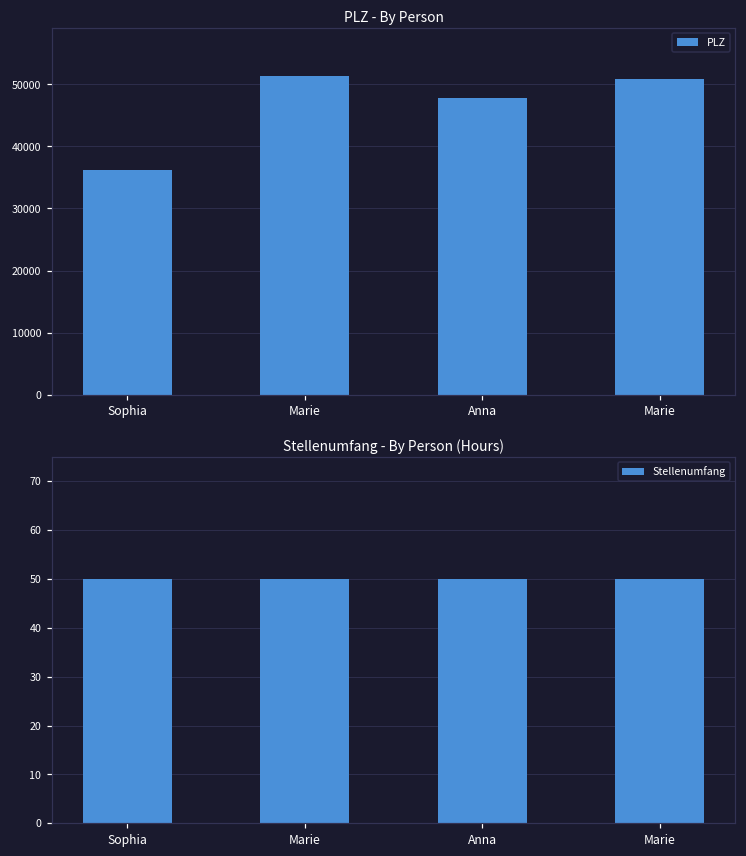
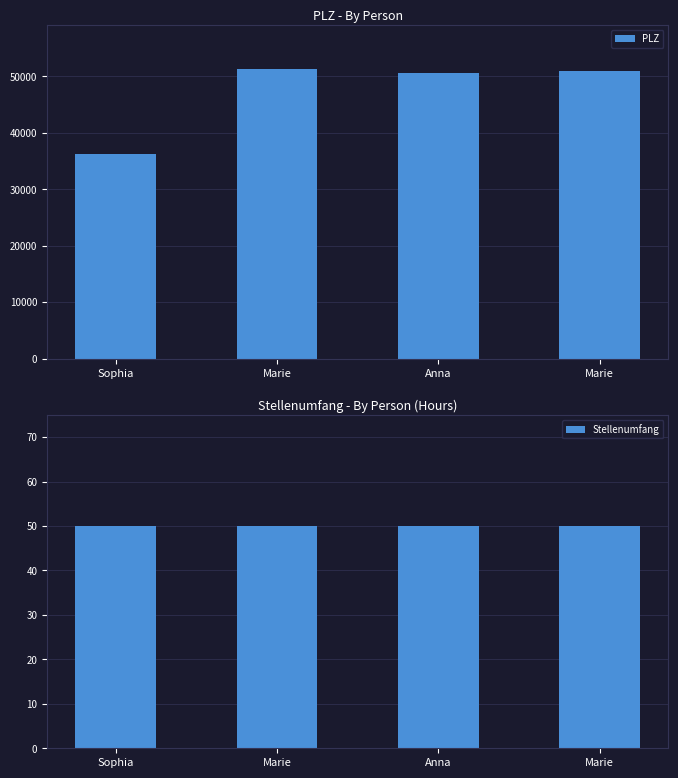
PLZ - By Person, Anna: 48000 -> 51000
